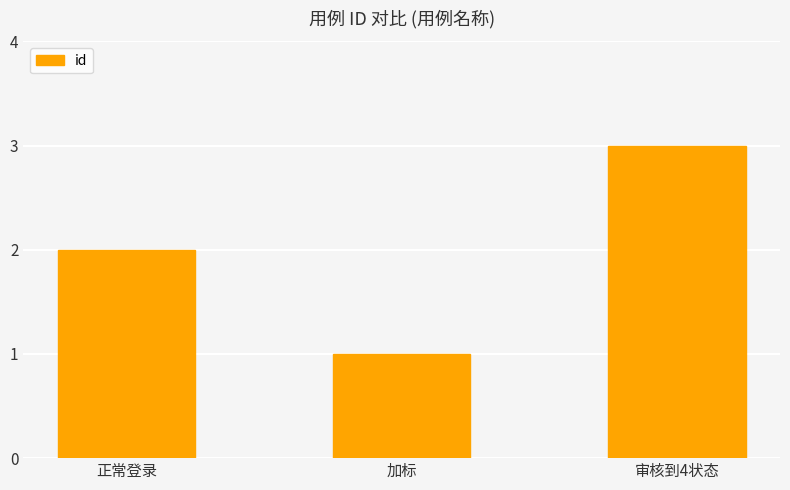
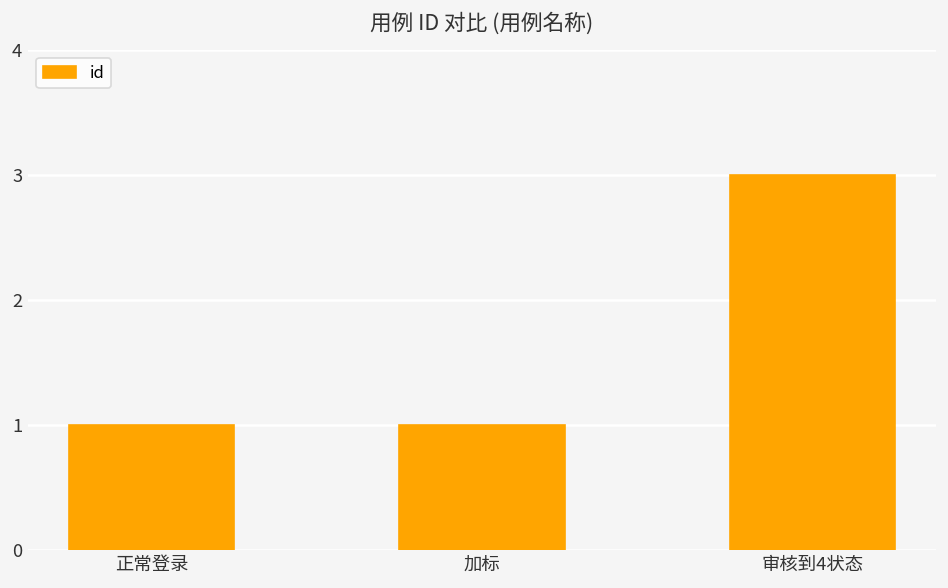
正常登录: 2 -> 1
